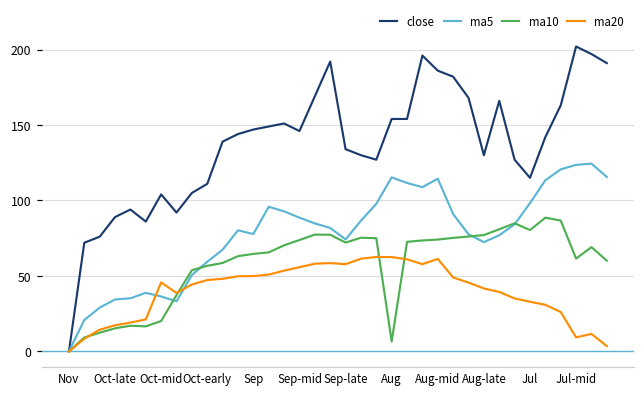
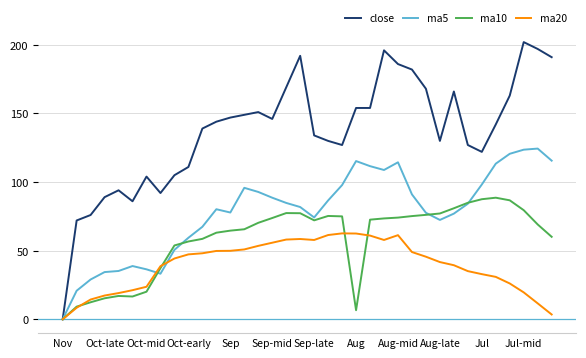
ma20, Oct-mid: 46 -> 24
close, Jul: 115 -> 122
ma10, Jul: 80 -> 88
ma10, Jul-mid: 62 -> 80
ma20, Jul-mid: 9 -> 20
